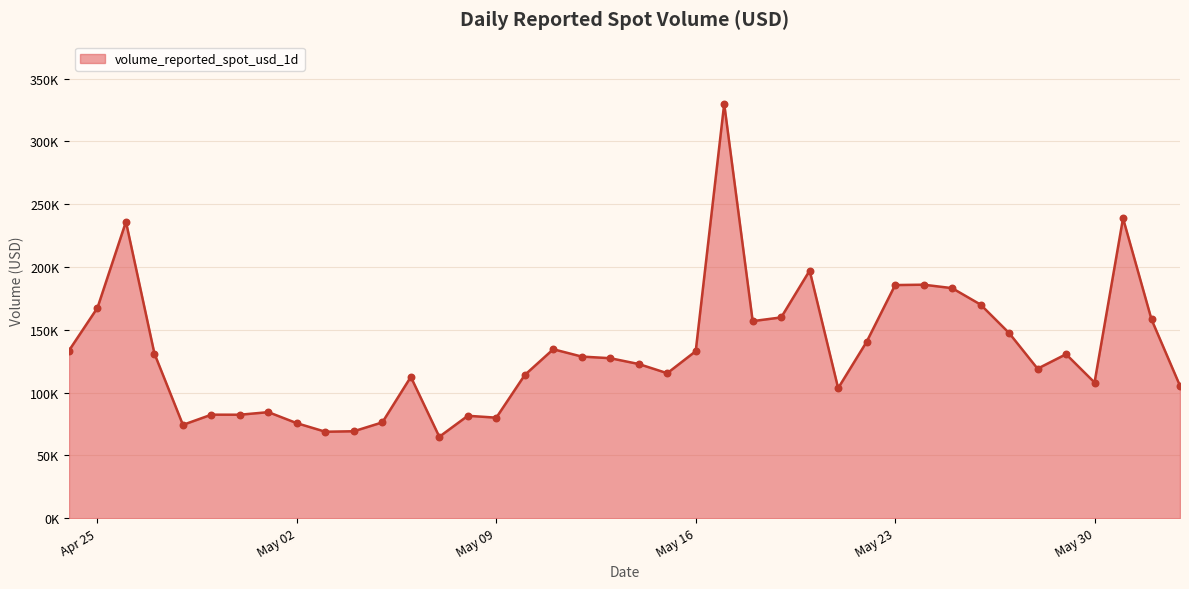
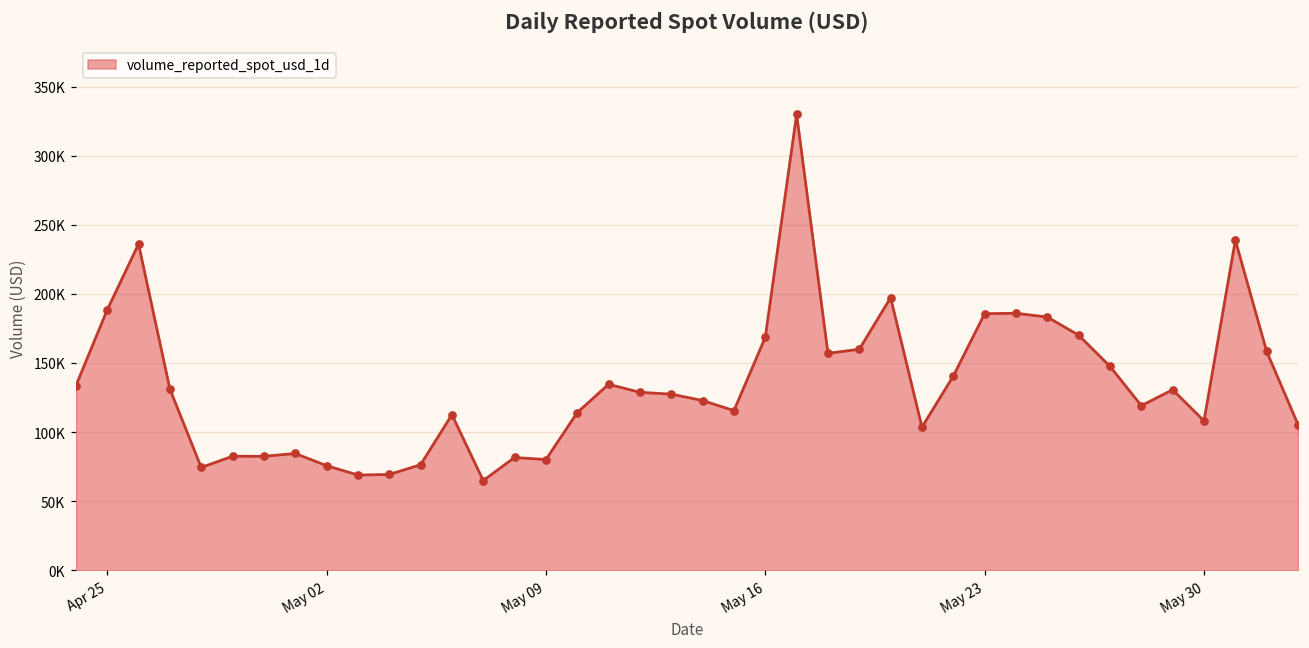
Apr 25: 168000 -> 188000
May 16: 133000 -> 169000
